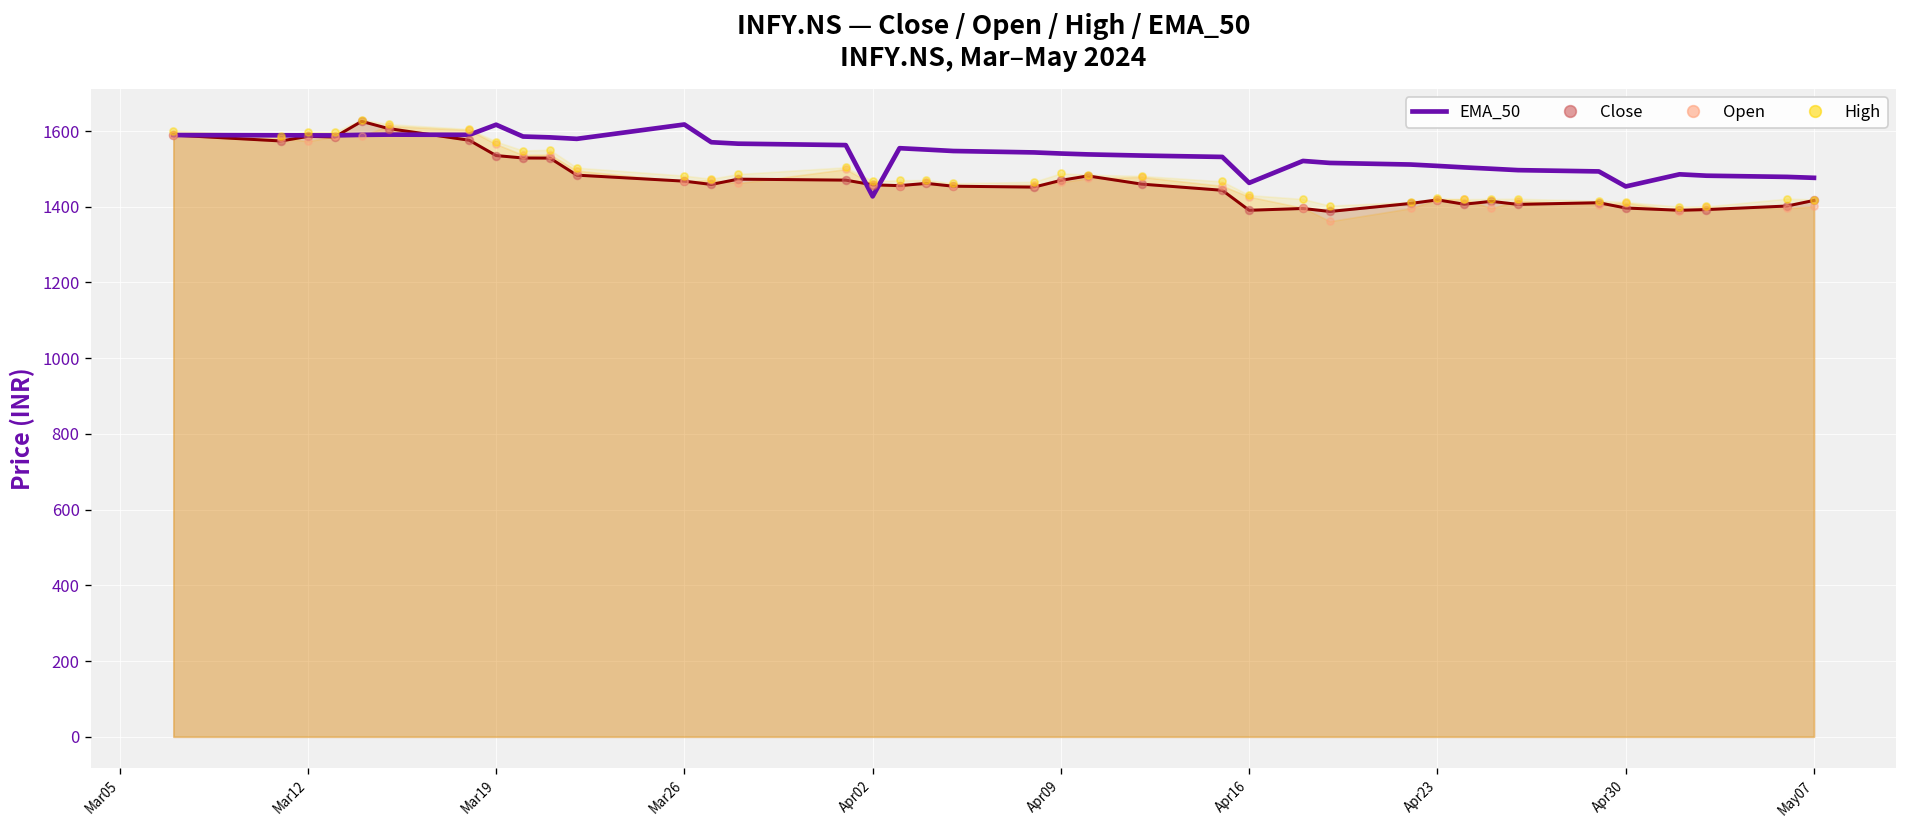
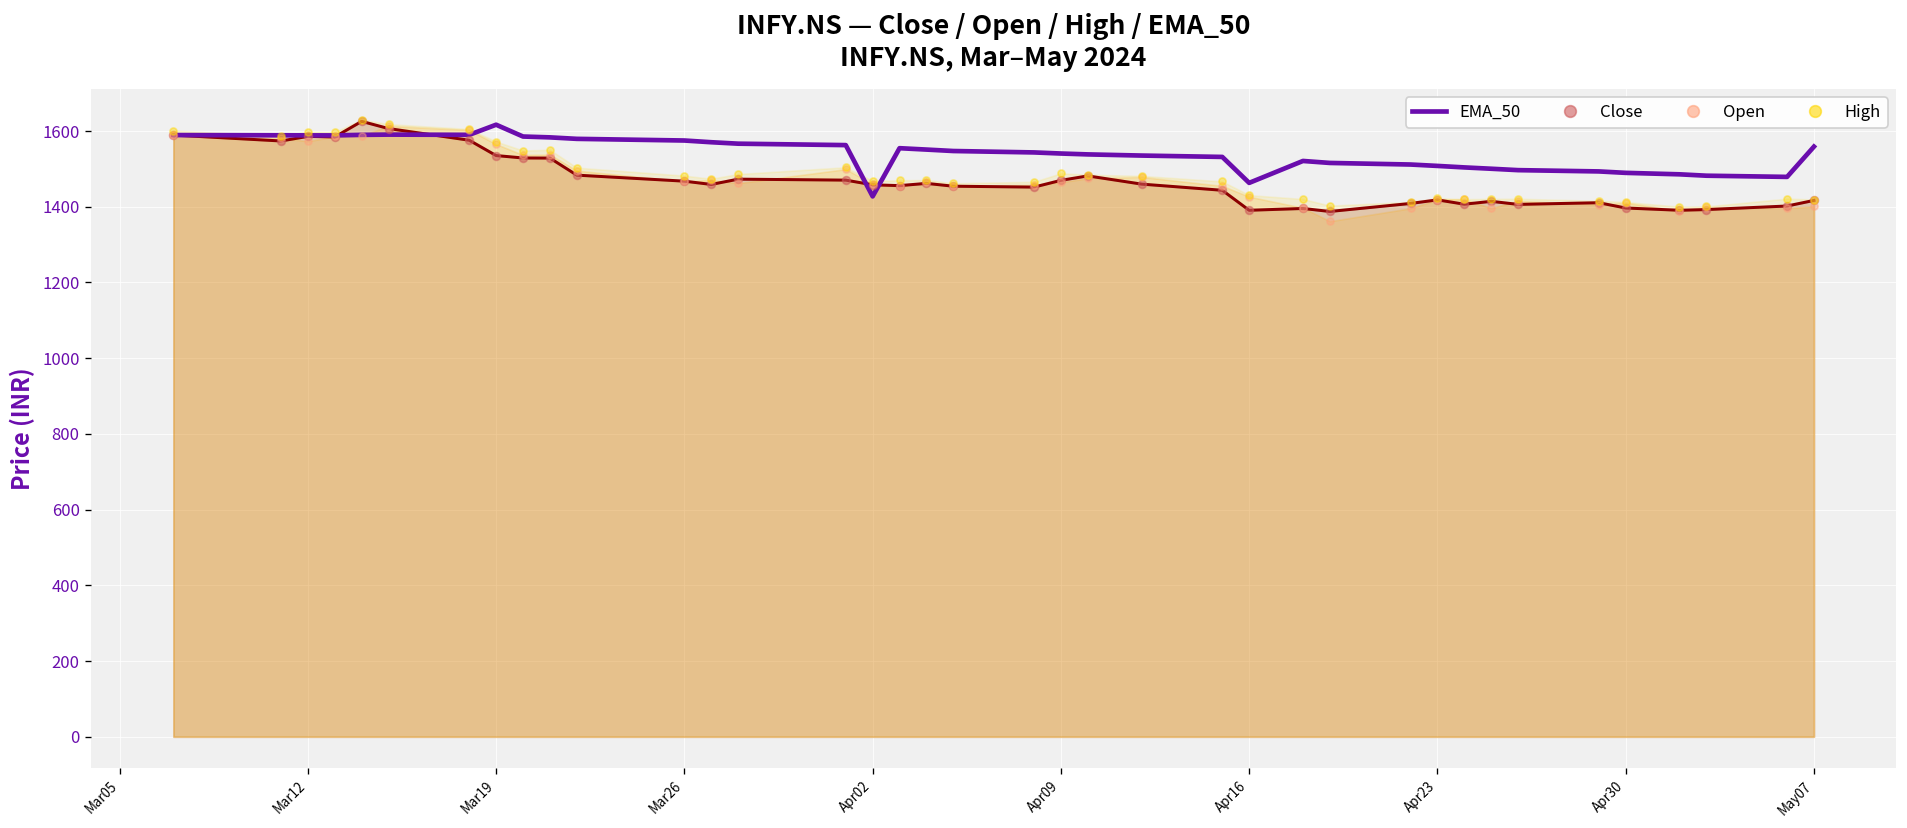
EMA_50, Mar26: 1620 -> 1570
EMA_50, Apr30: 1450 -> 1490
EMA_50, May07: 1480 -> 1560
